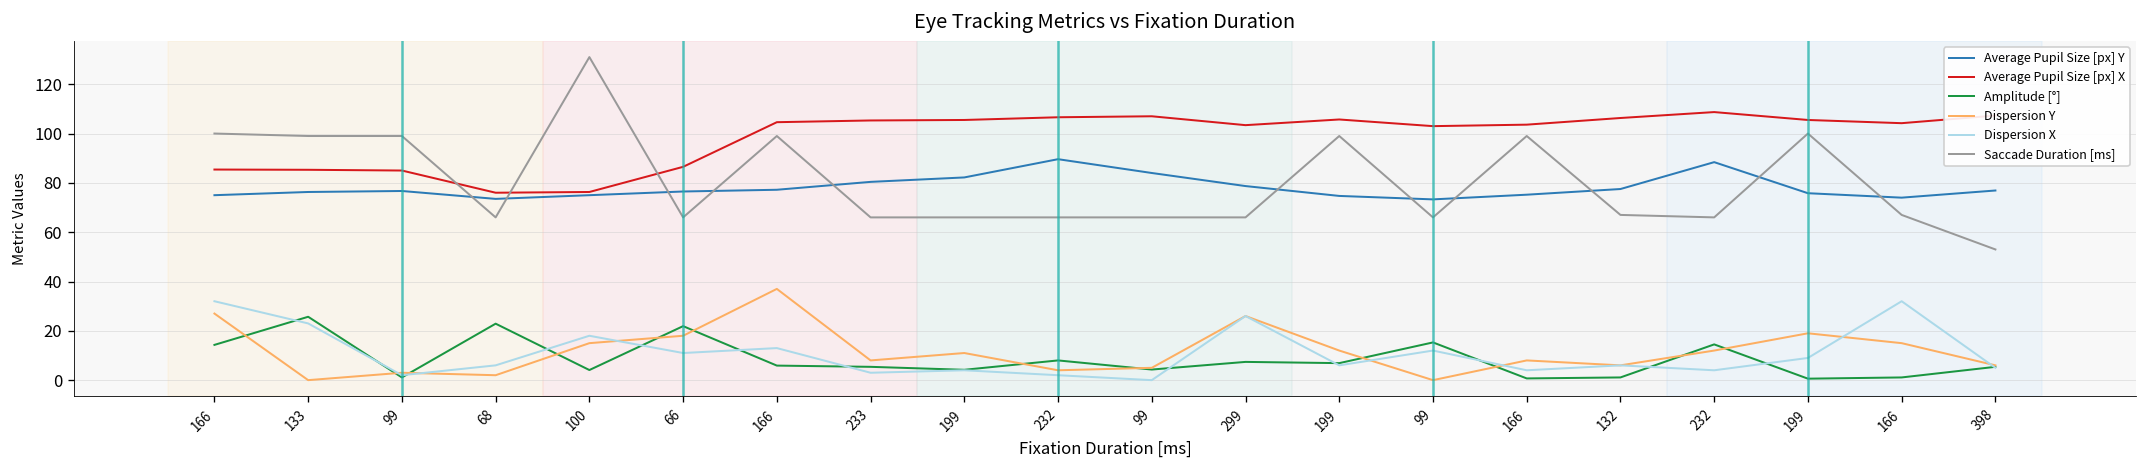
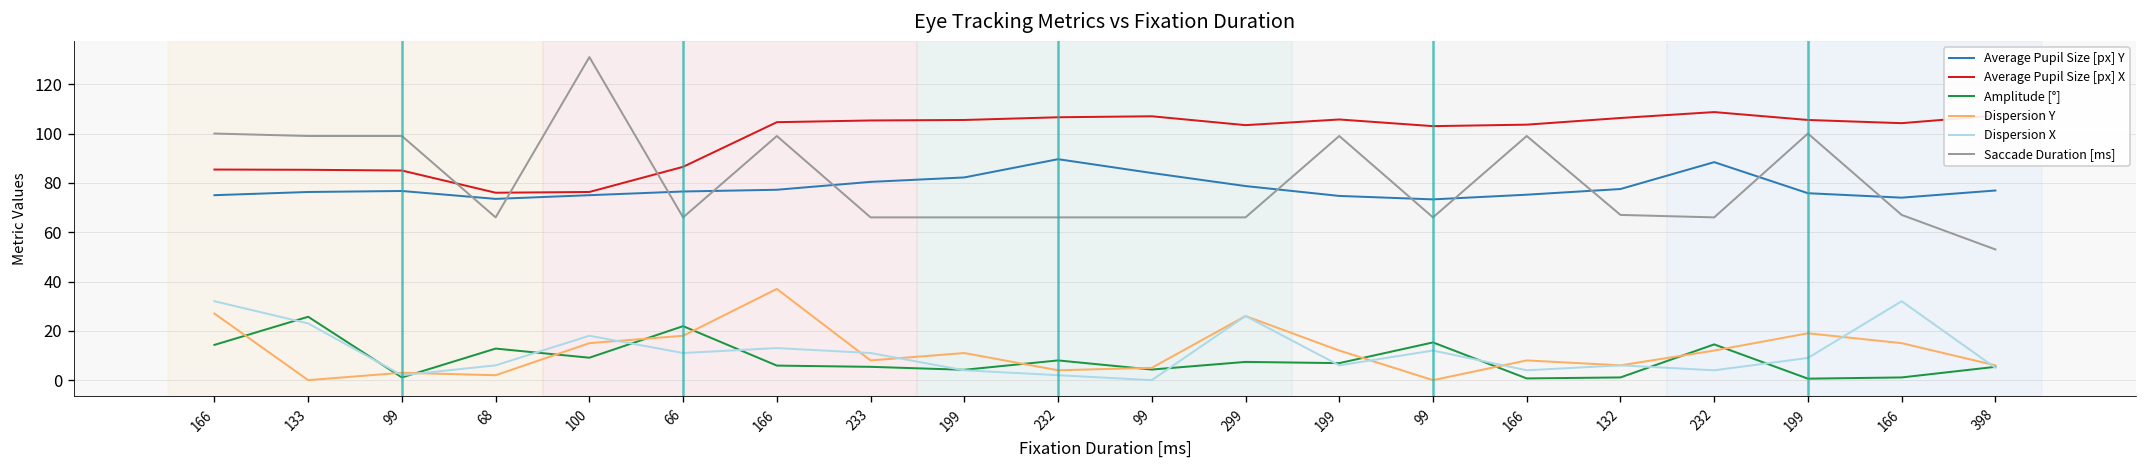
Amplitude [°], 68: 23 -> 13
Amplitude [°], 100: 4 -> 9
Dispersion X, 233: 3 -> 11
